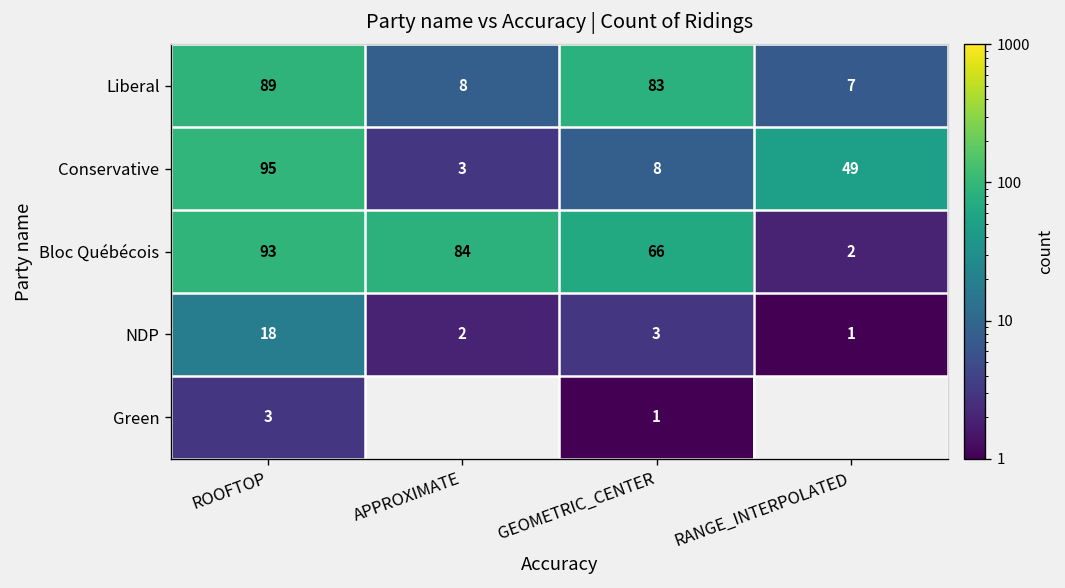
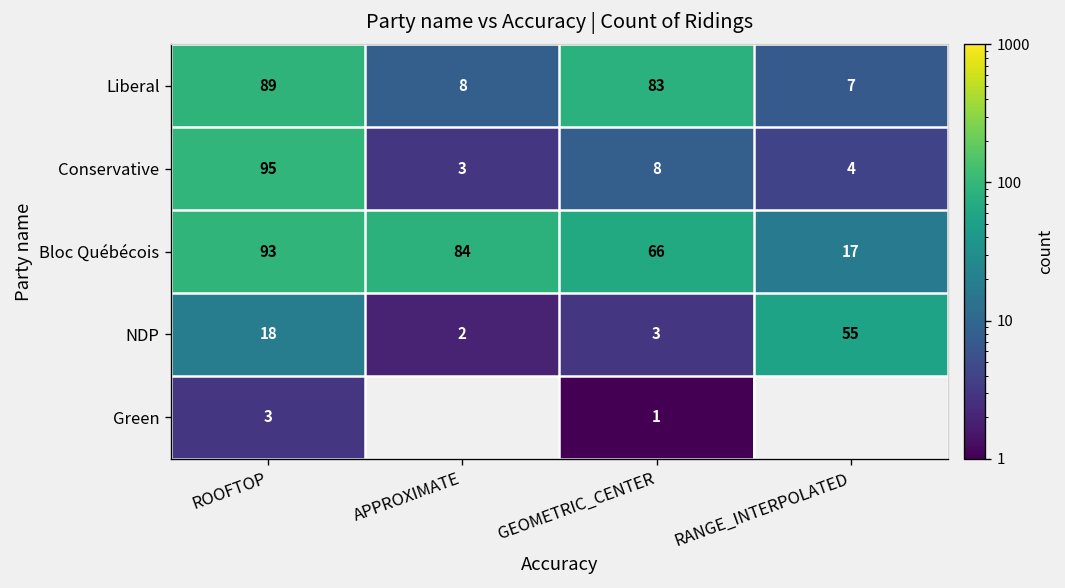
Conservative, RANGE_INTERPOLATED: 49 -> 4
Bloc Québécois, RANGE_INTERPOLATED: 2 -> 17
NDP, RANGE_INTERPOLATED: 1 -> 55
